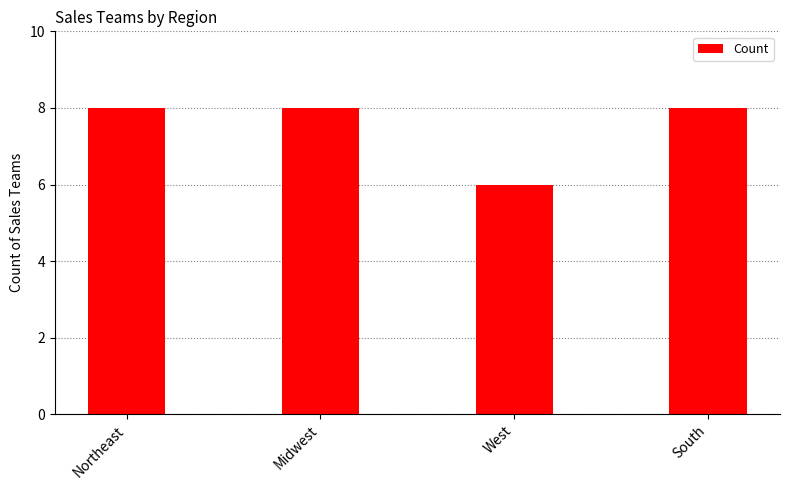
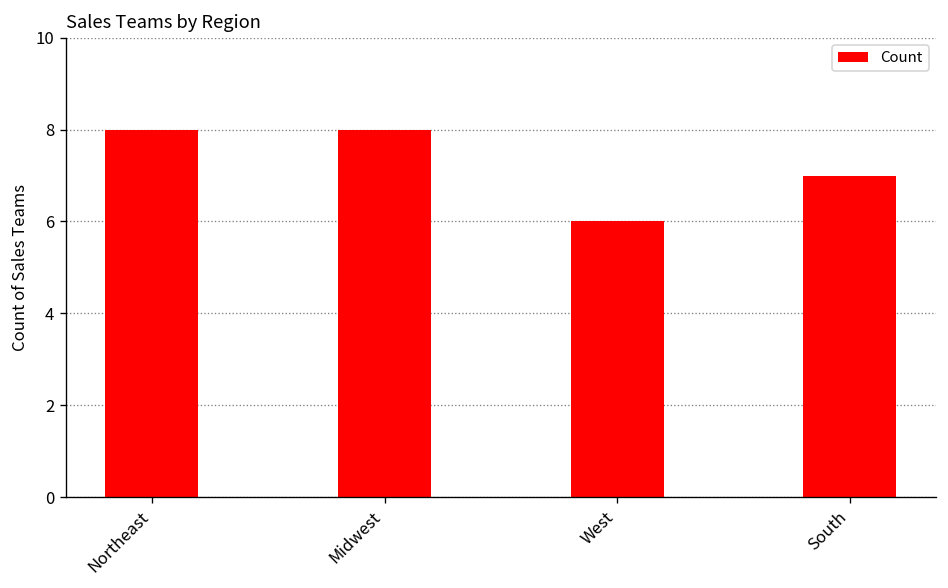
South: 8 -> 7
